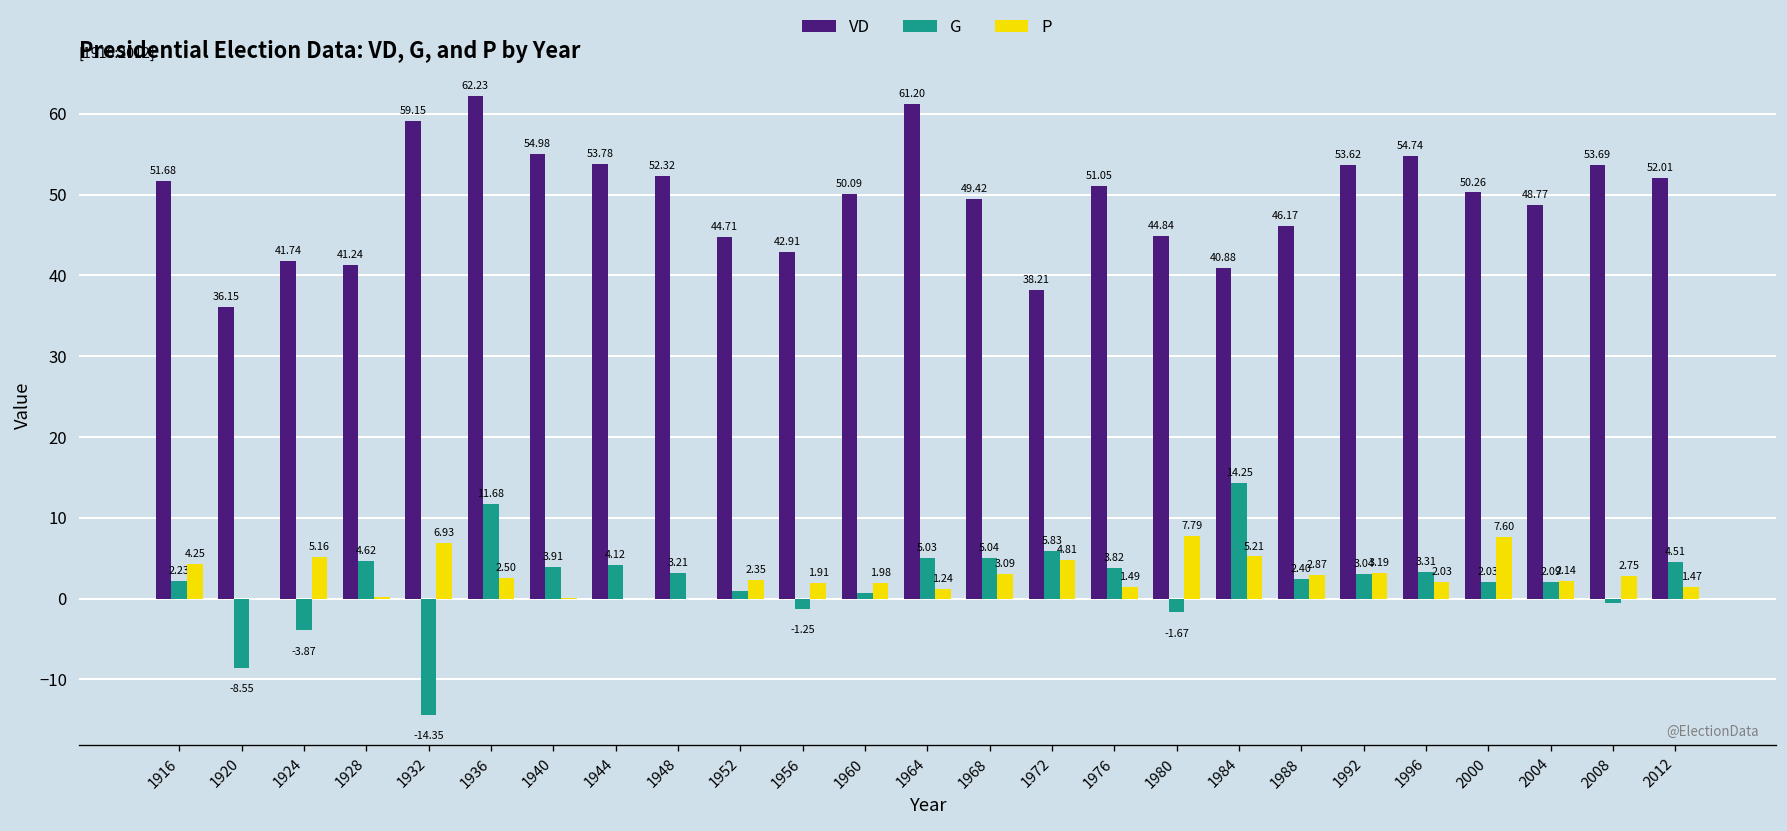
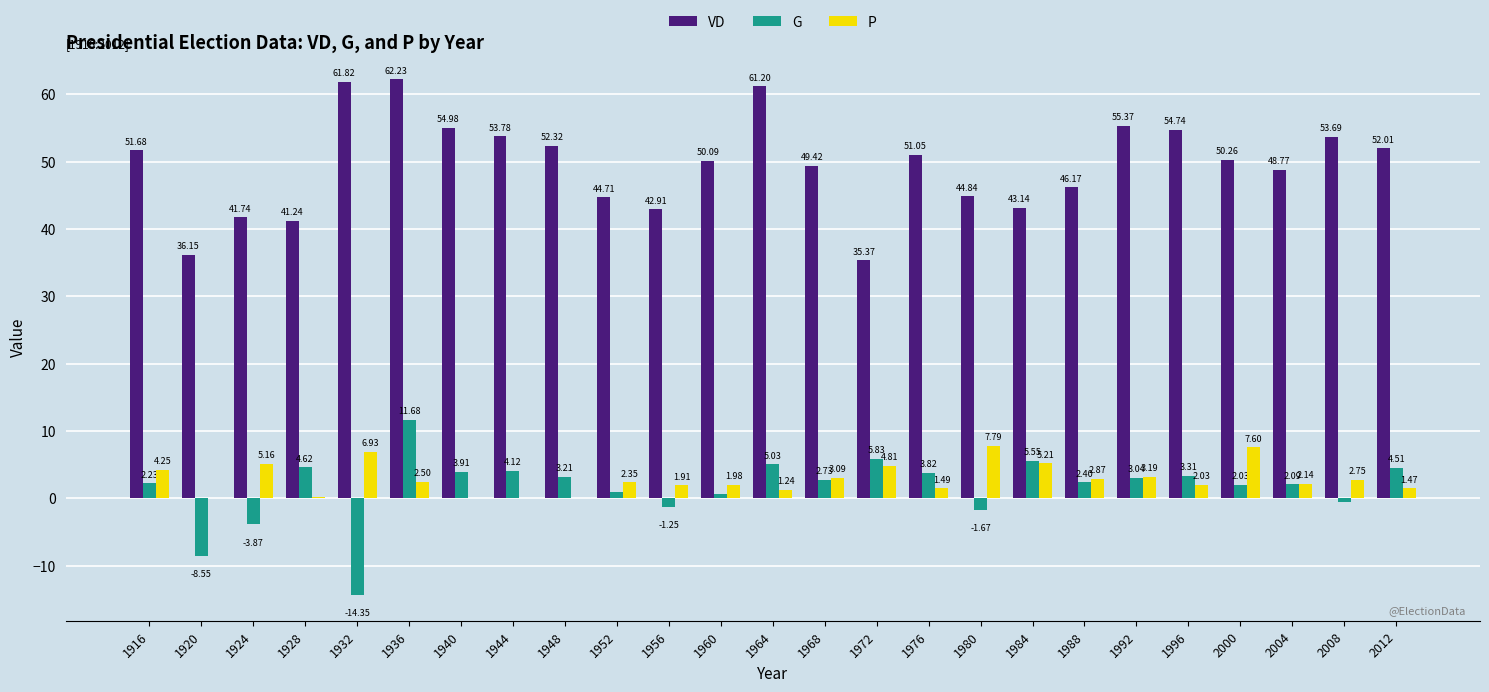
VD, 1932: 59.15 -> 61.82
G, 1968: 5.04 -> 2.73
VD, 1972: 38.21 -> 35.37
VD, 1984: 40.88 -> 43.14
G, 1984: 14.25 -> 5.55
VD, 1992: 53.62 -> 55.37
